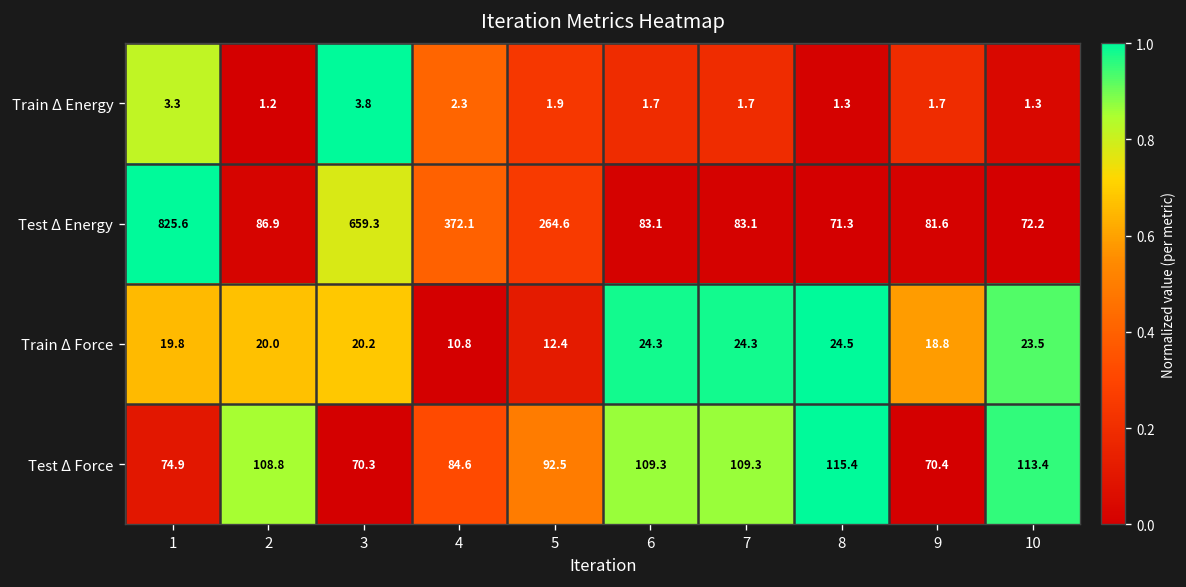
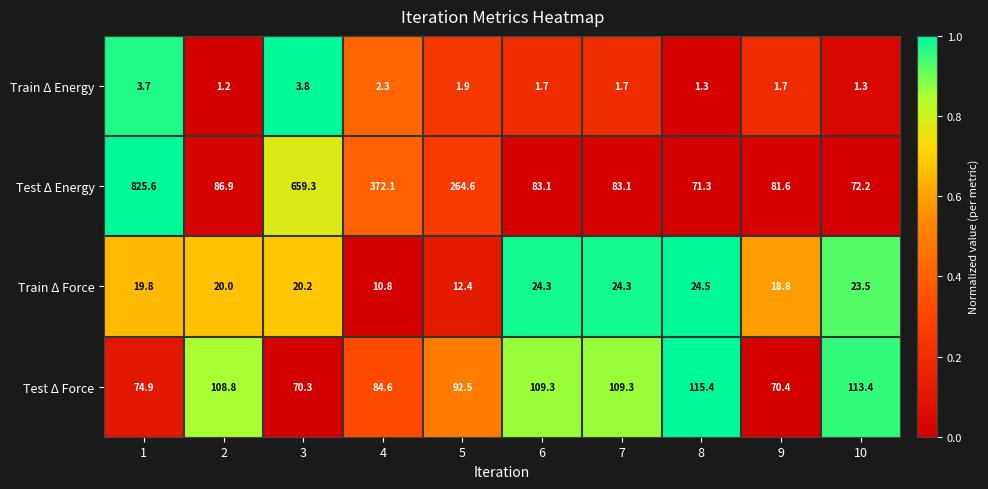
Train Δ Energy, 1: 3.3 -> 3.7
